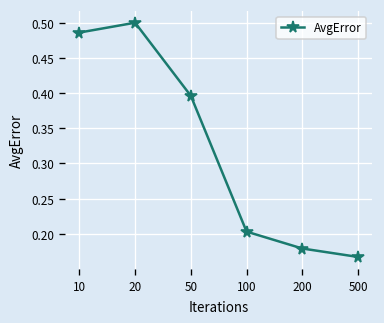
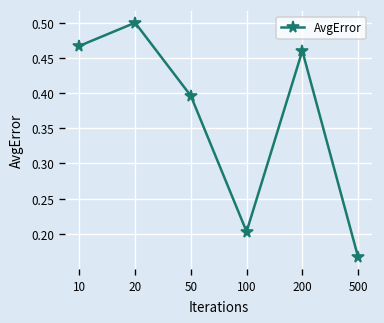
10: 0.49 -> 0.47
200: 0.18 -> 0.46
